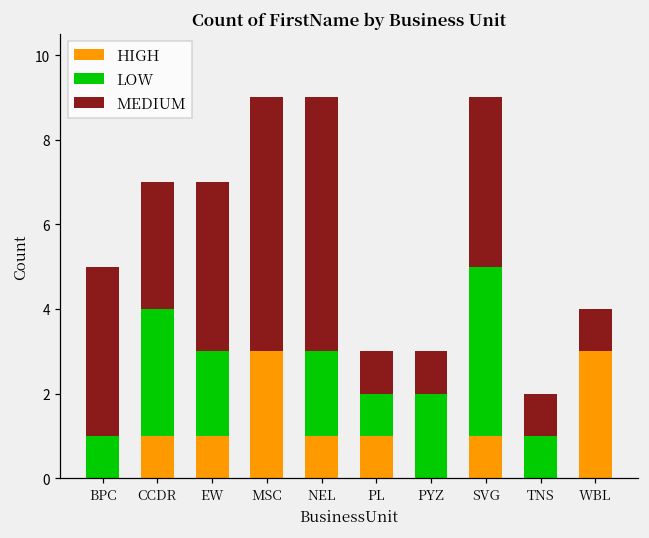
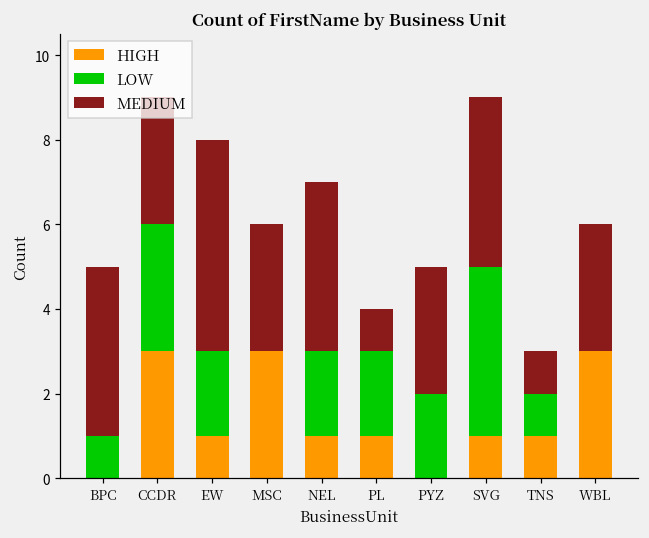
HIGH, CCDR: 1 -> 3
MEDIUM, EW: 4 -> 5
MEDIUM, MSC: 6 -> 3
MEDIUM, NEL: 6 -> 4
LOW, PL: 1 -> 2
MEDIUM, PYZ: 1 -> 3
HIGH, TNS: 0 -> 1
MEDIUM, WBL: 1 -> 3
